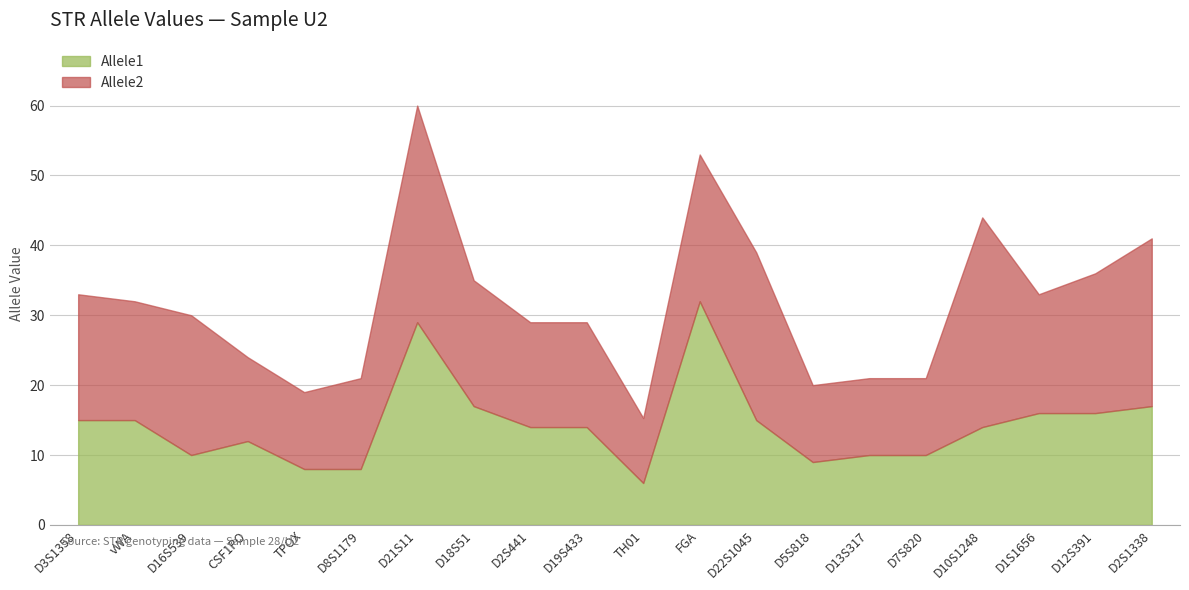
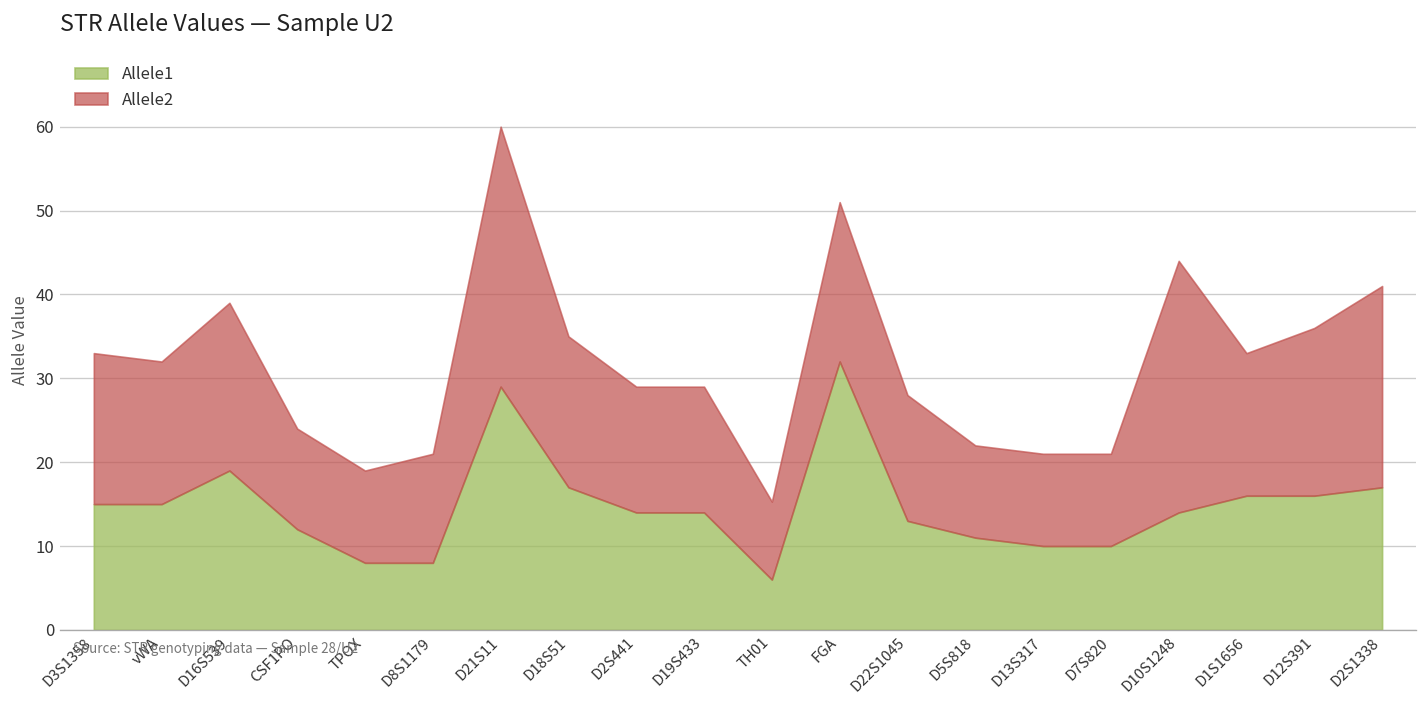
Allele1, D16S539: 10 -> 19
Allele2, FGA: 21 -> 19
Allele1, D22S1045: 15 -> 13
Allele2, D22S1045: 24 -> 15
Allele1, D5S818: 9 -> 11
